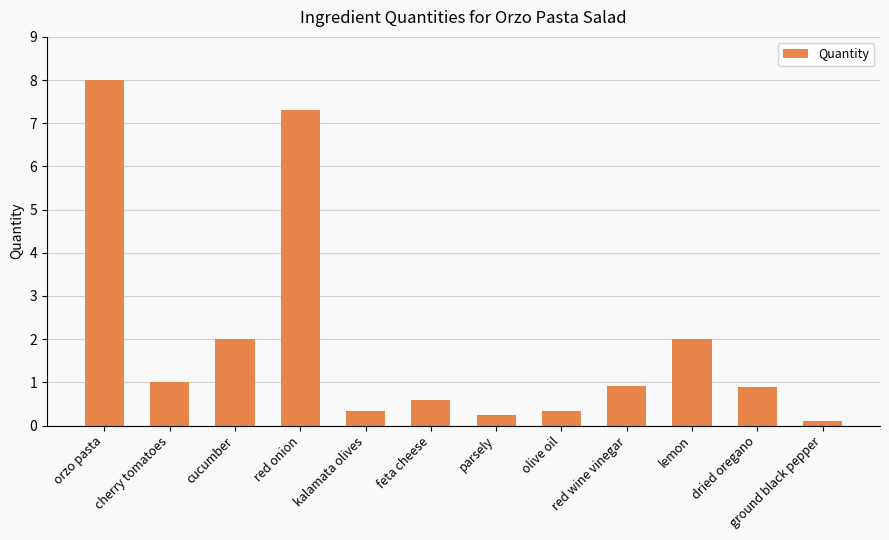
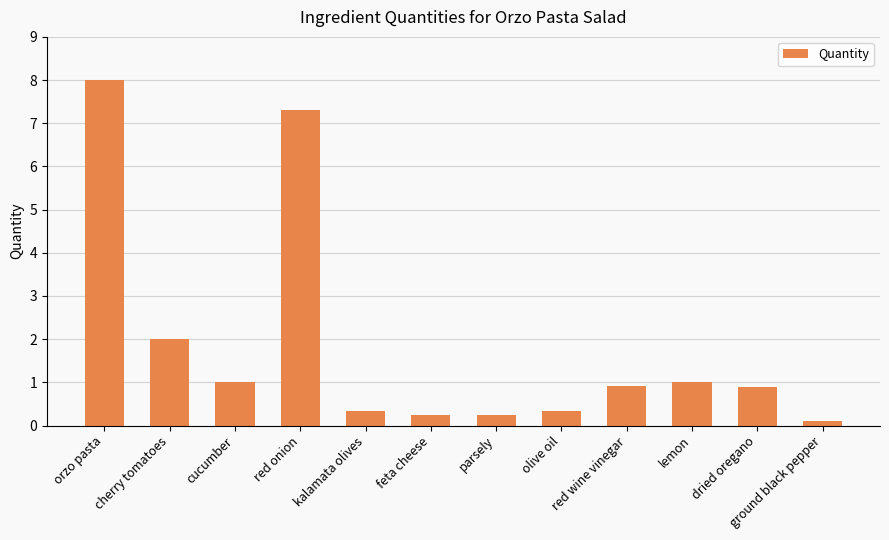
cherry tomatoes: 1 -> 2
cucumber: 2 -> 1
feta cheese: 0.6 -> 0.3
lemon: 2 -> 1
